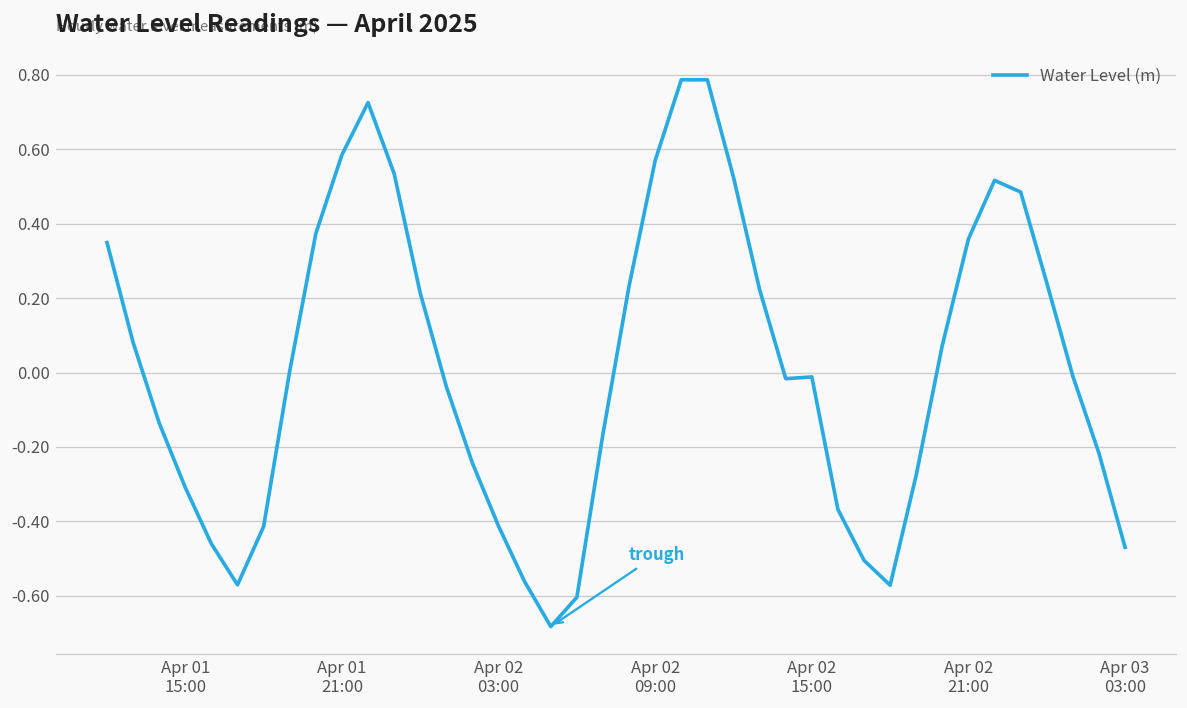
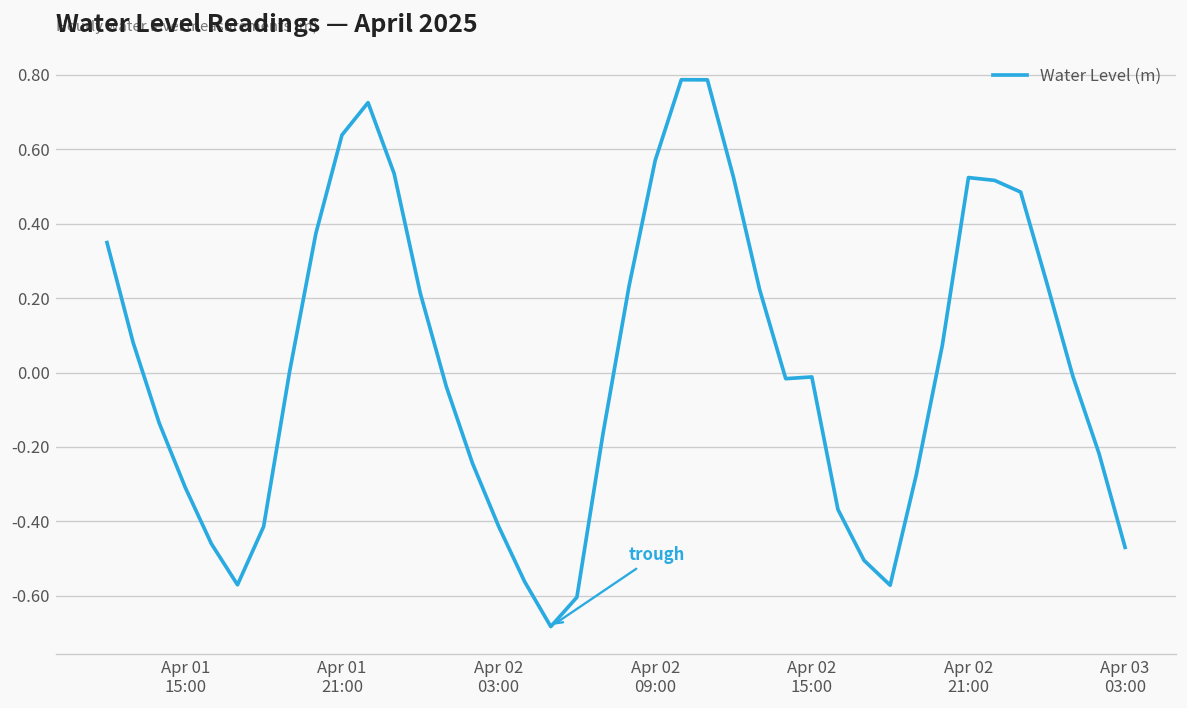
Apr 01 21:00: 0.58 -> 0.64
Apr 02 21:00: 0.36 -> 0.52
